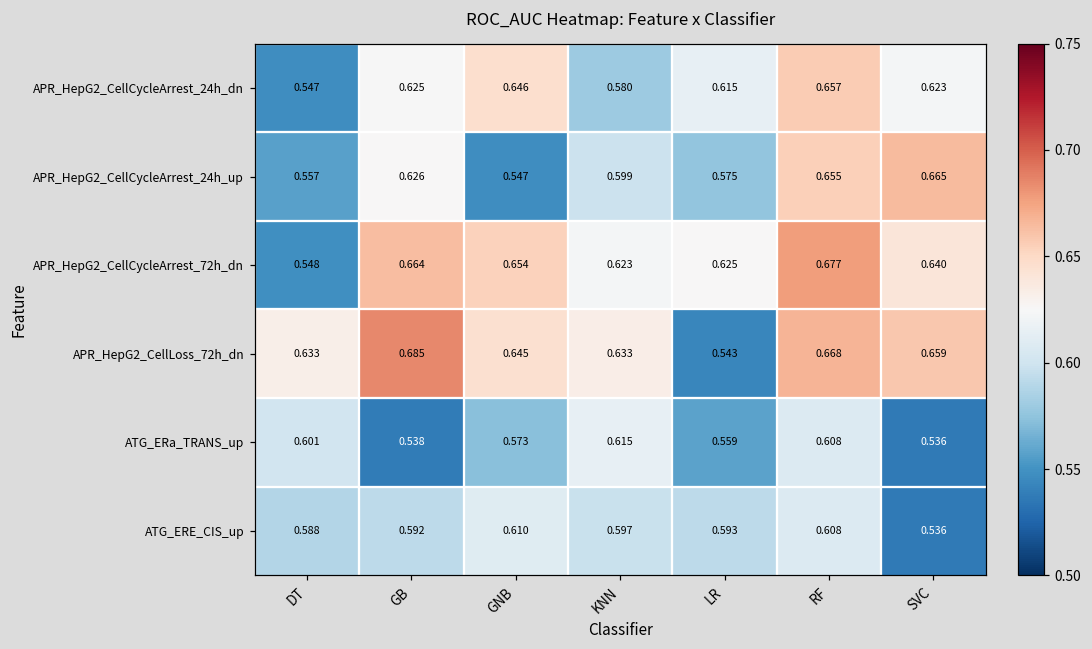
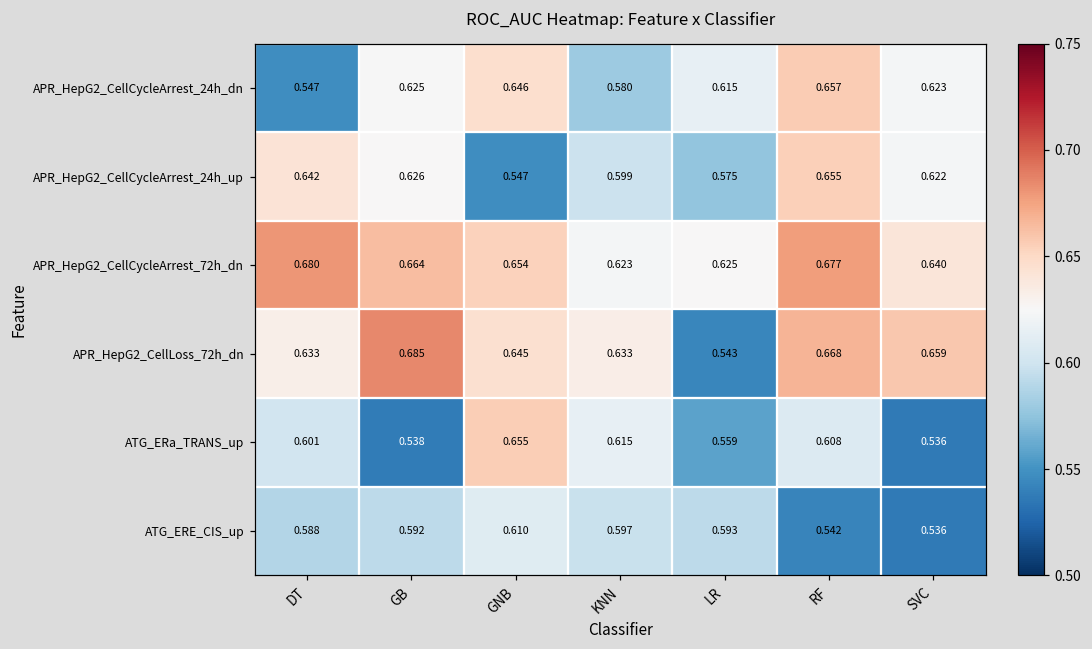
APR_HepG2_CellCycleArrest_24h_up, DT: 0.557 -> 0.642
APR_HepG2_CellCycleArrest_24h_up, SVC: 0.665 -> 0.622
APR_HepG2_CellCycleArrest_72h_dn, DT: 0.548 -> 0.680
ATG_ERa_TRANS_up, GNB: 0.573 -> 0.655
ATG_ERE_CIS_up, RF: 0.608 -> 0.542
